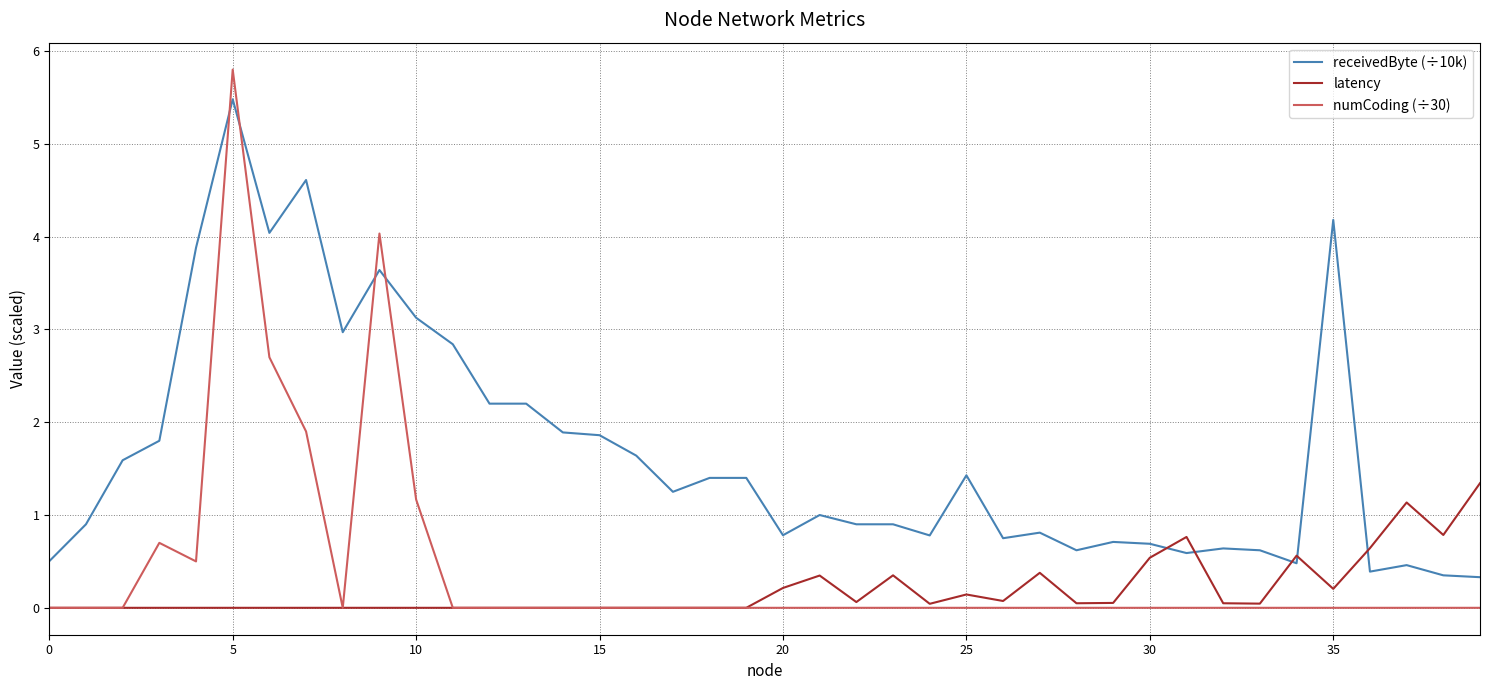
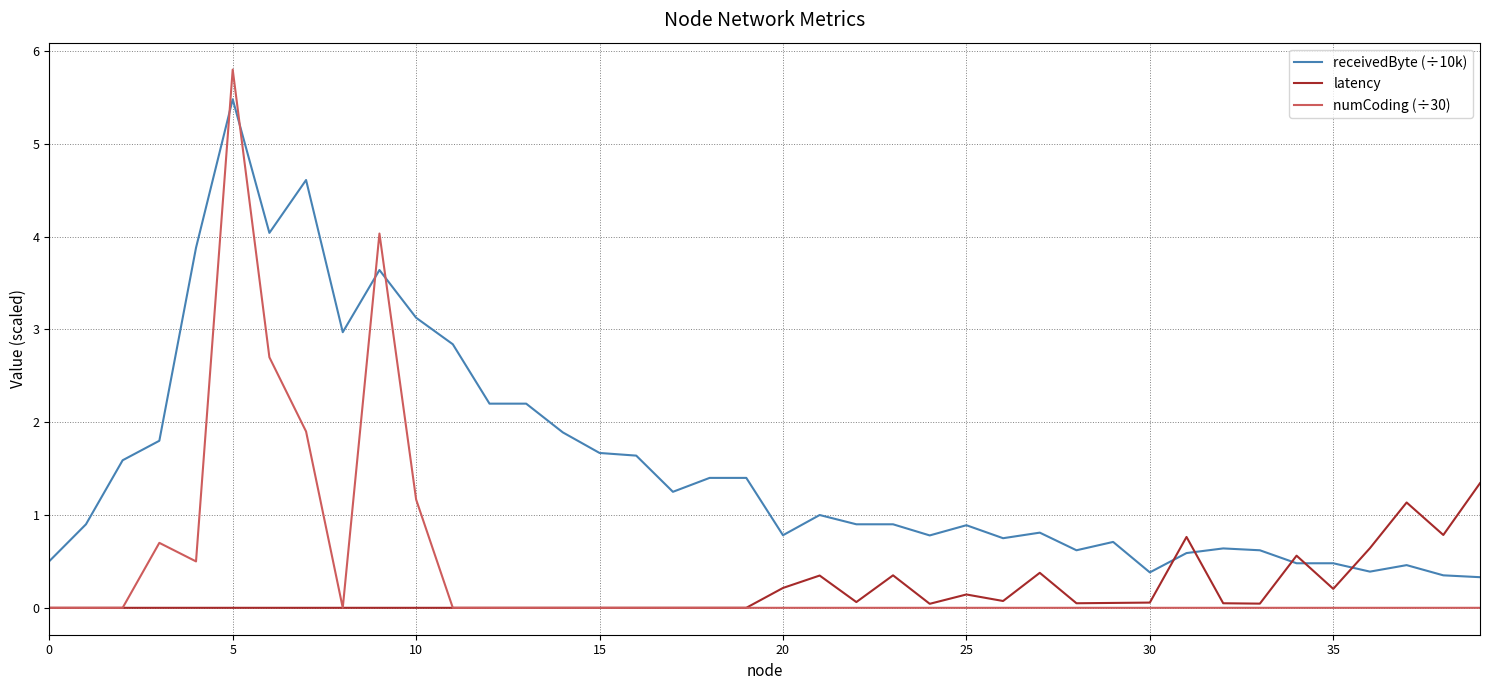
receivedByte (÷10k), 15: 1.9 -> 1.7
receivedByte (÷10k), 25: 1.4 -> 0.9
receivedByte (÷10k), 30: 0.7 -> 0.4
latency, 30: 0.5 -> 0.1
receivedByte (÷10k), 35: 4.2 -> 0.5
